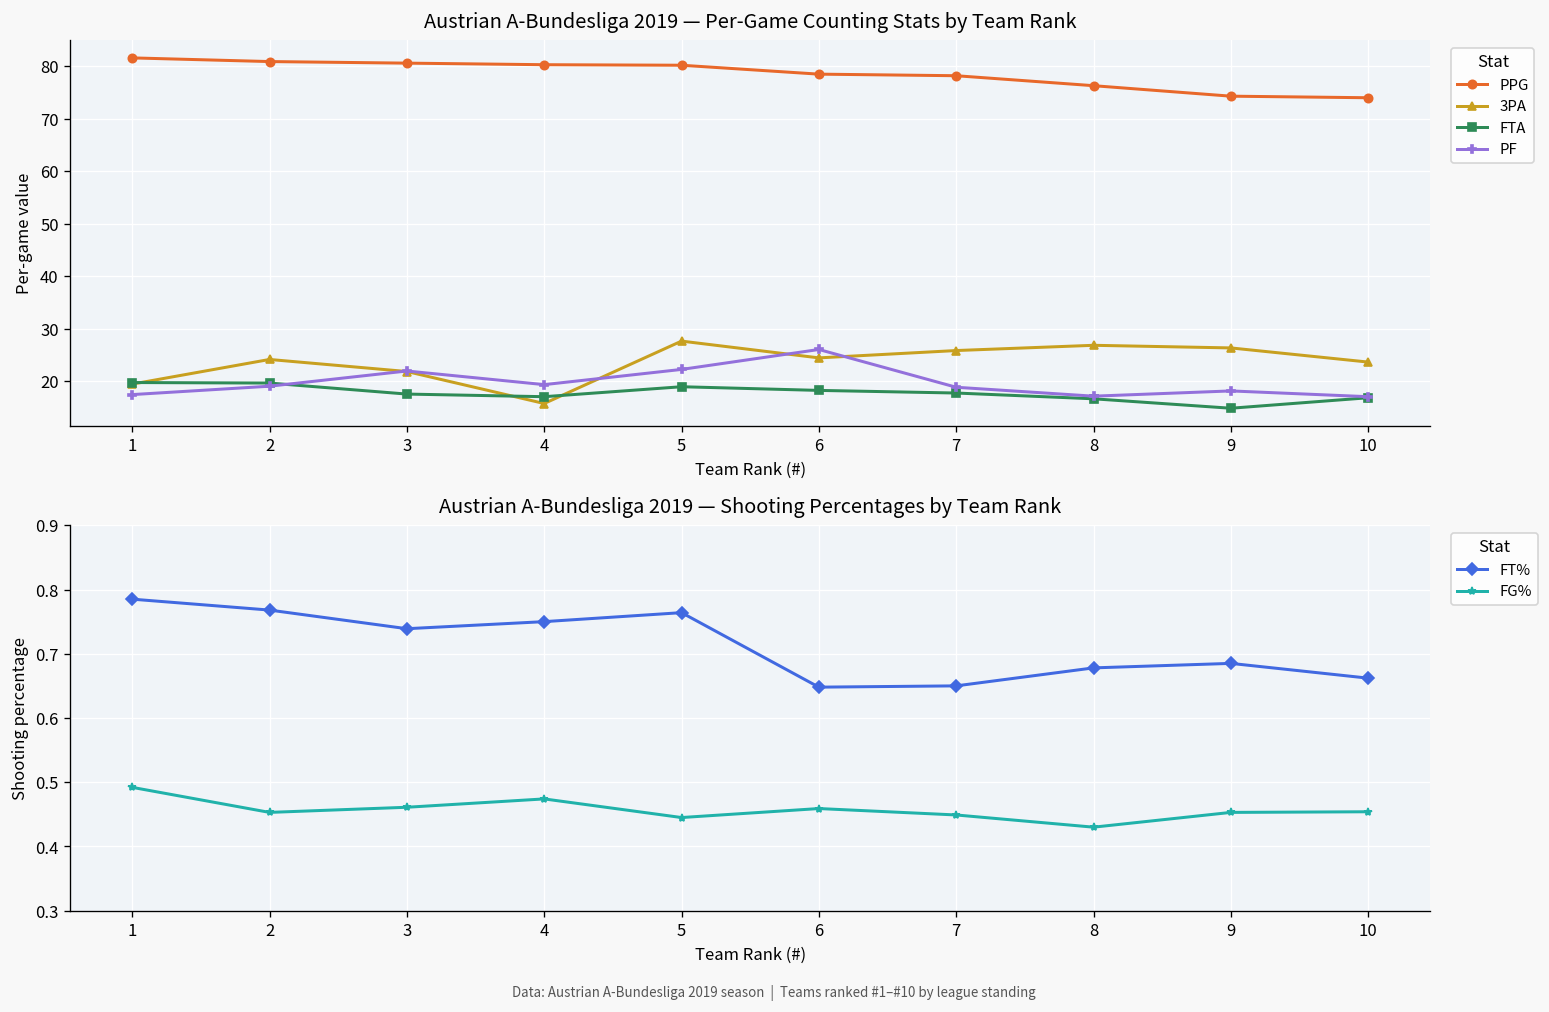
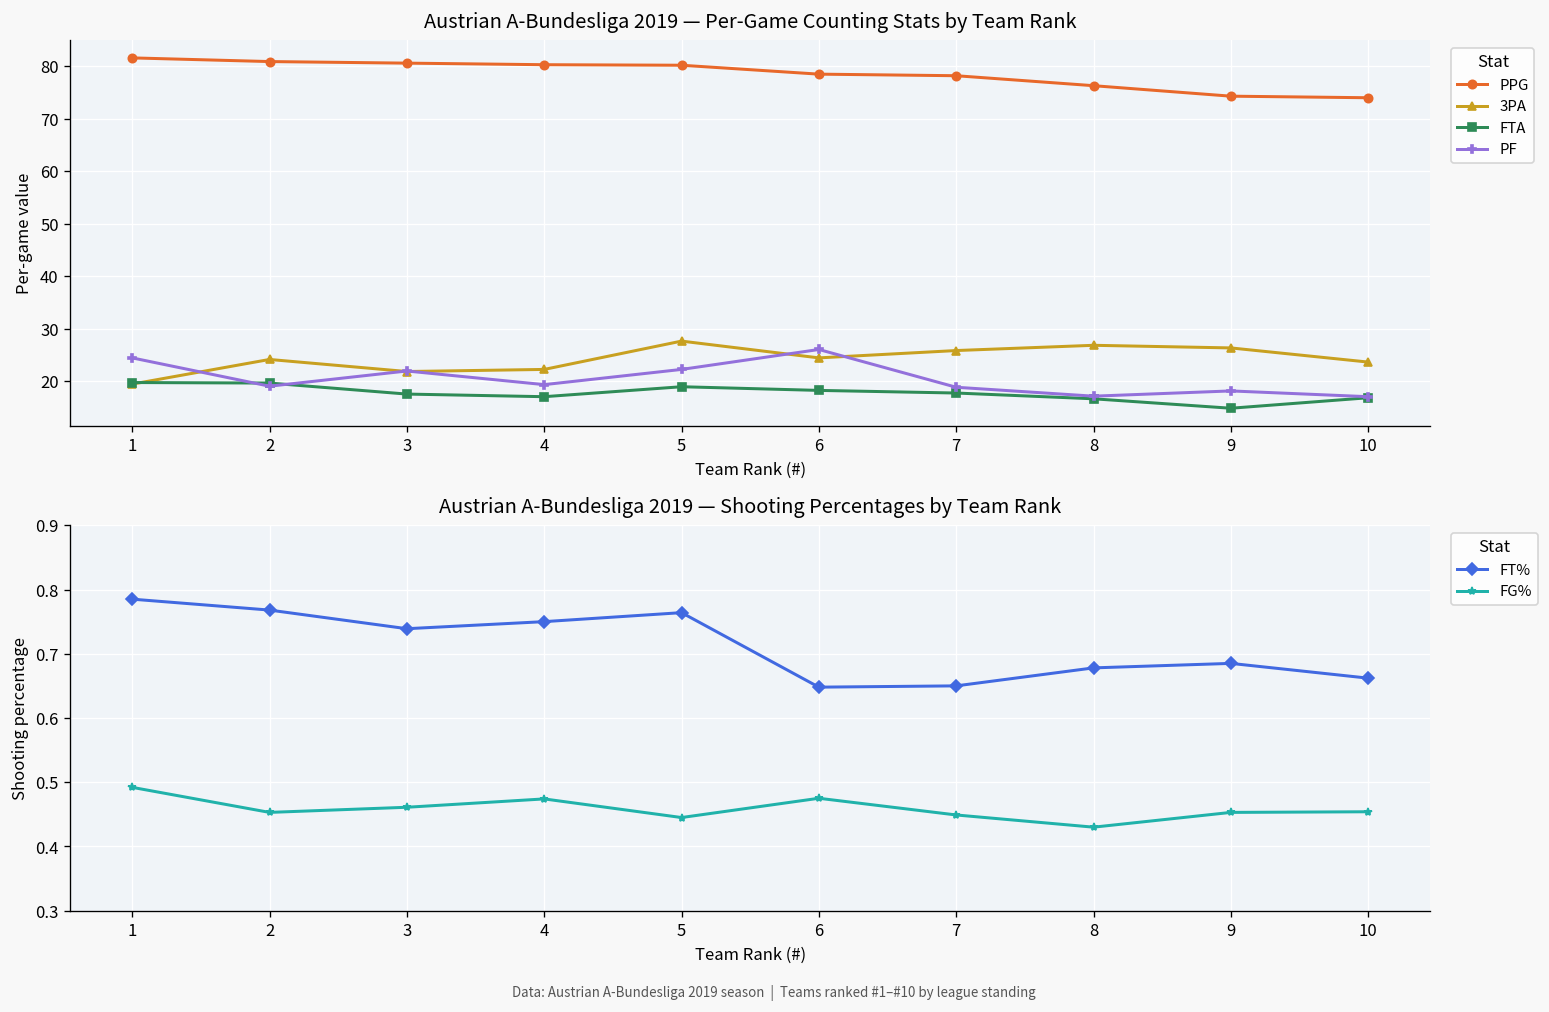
Austrian A-Bundesliga 2019 — Per-Game Counting Stats by Team Rank, PF, 1: 17 -> 24
Austrian A-Bundesliga 2019 — Per-Game Counting Stats by Team Rank, 3PA, 4: 16 -> 22
Austrian A-Bundesliga 2019 — Shooting Percentages by Team Rank, FG%, 6: 0.46 -> 0.48
